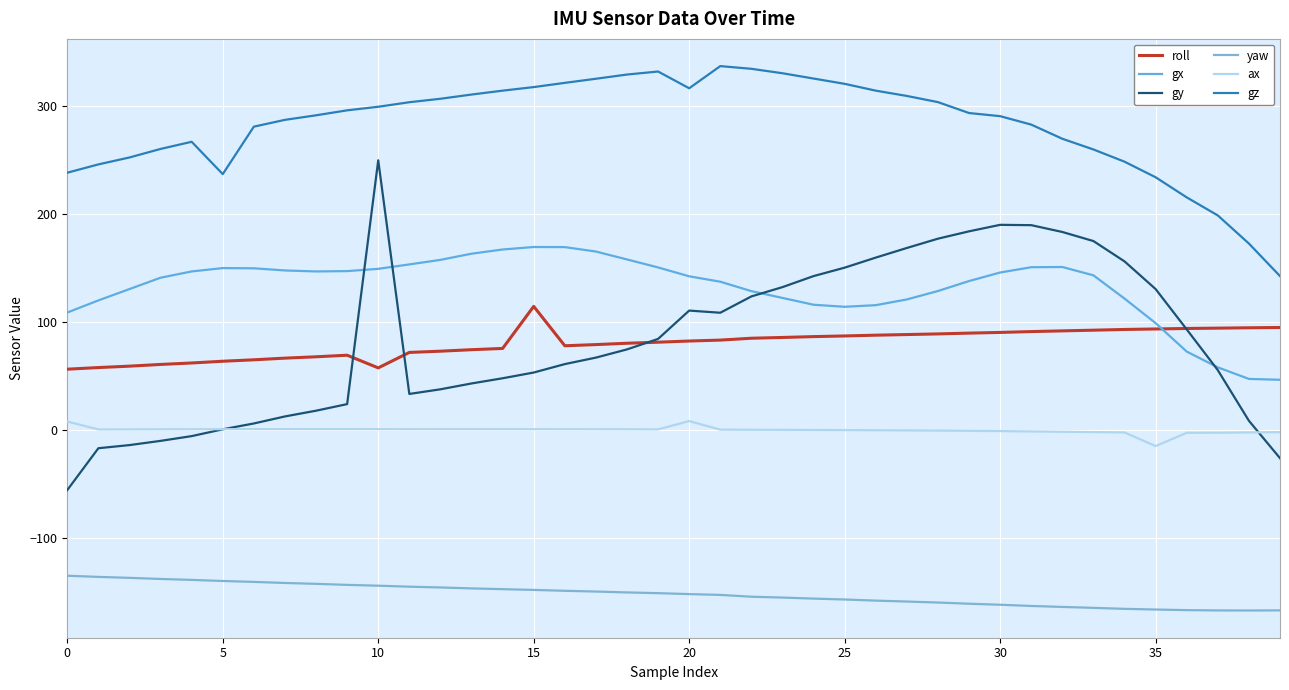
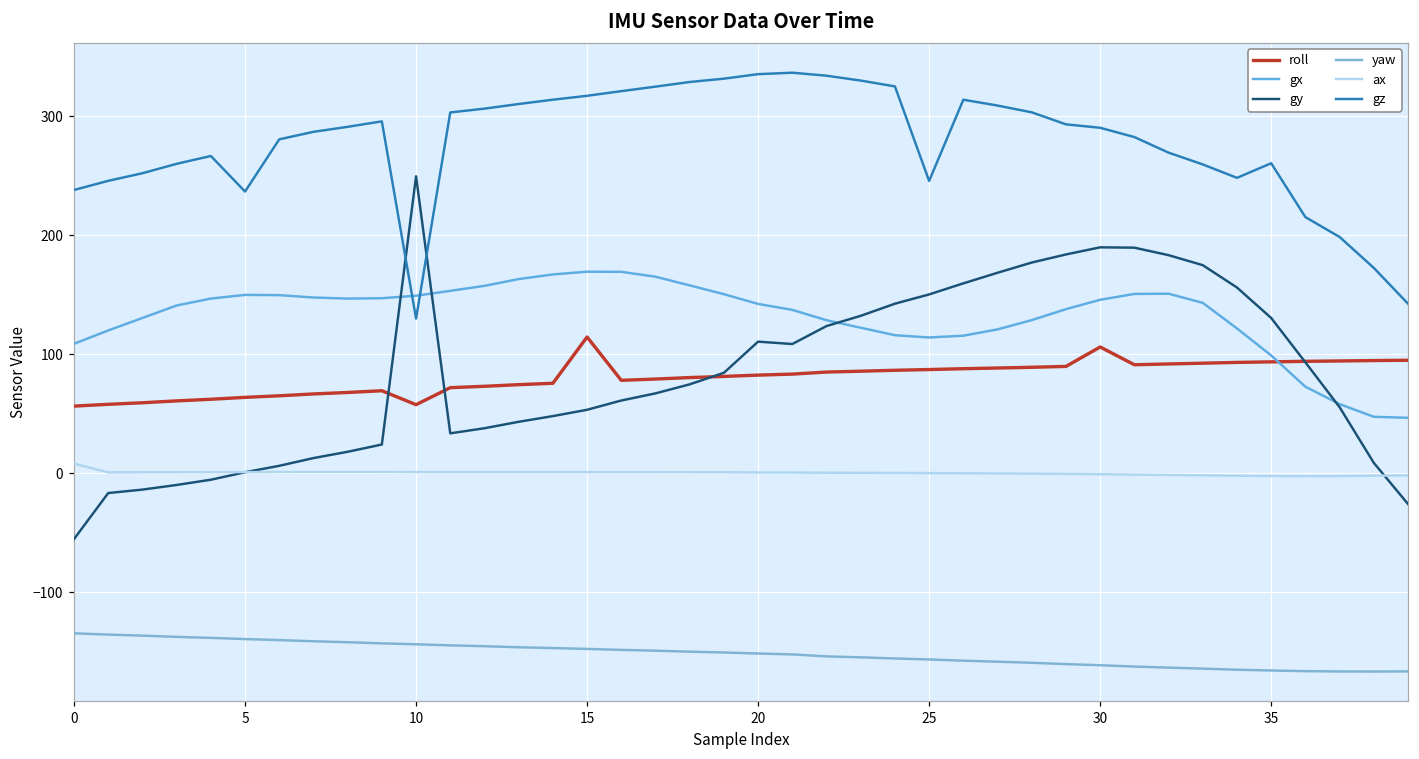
gz, 10: 299 -> 130
ax, 20: 8 -> 0
gz, 20: 316 -> 335
gz, 25: 320 -> 246
roll, 30: 90 -> 106
ax, 35: -15 -> -2
gz, 35: 234 -> 261
